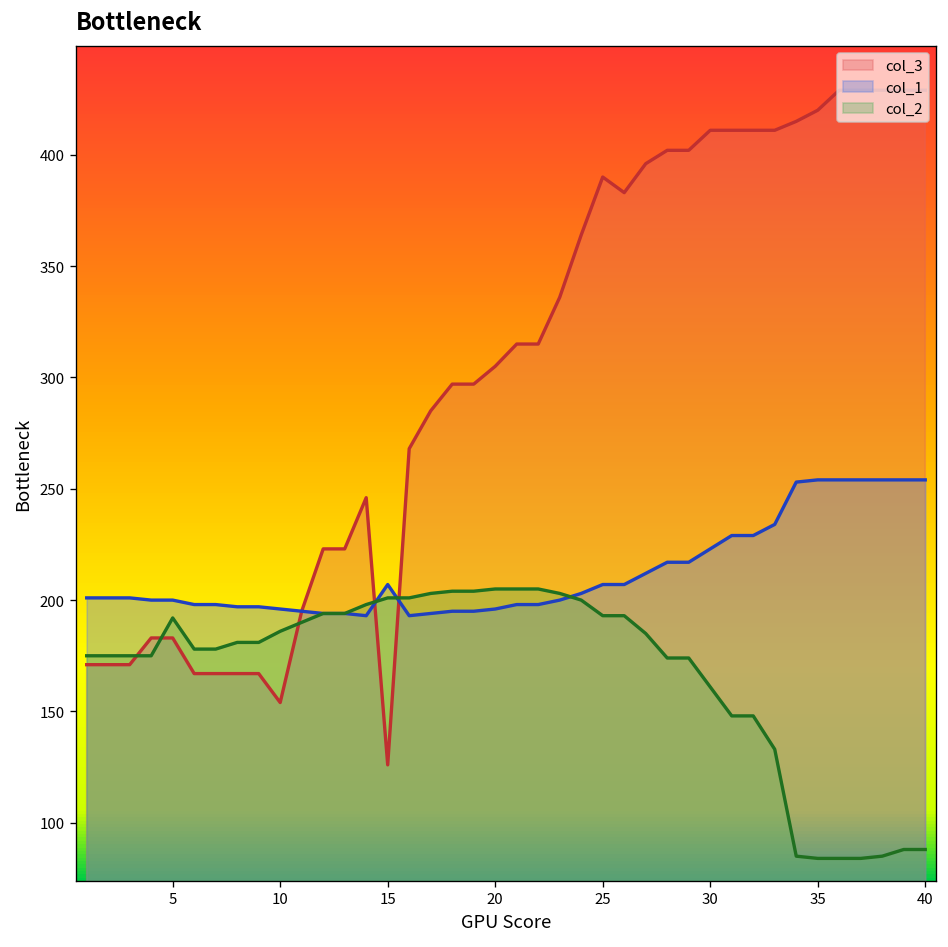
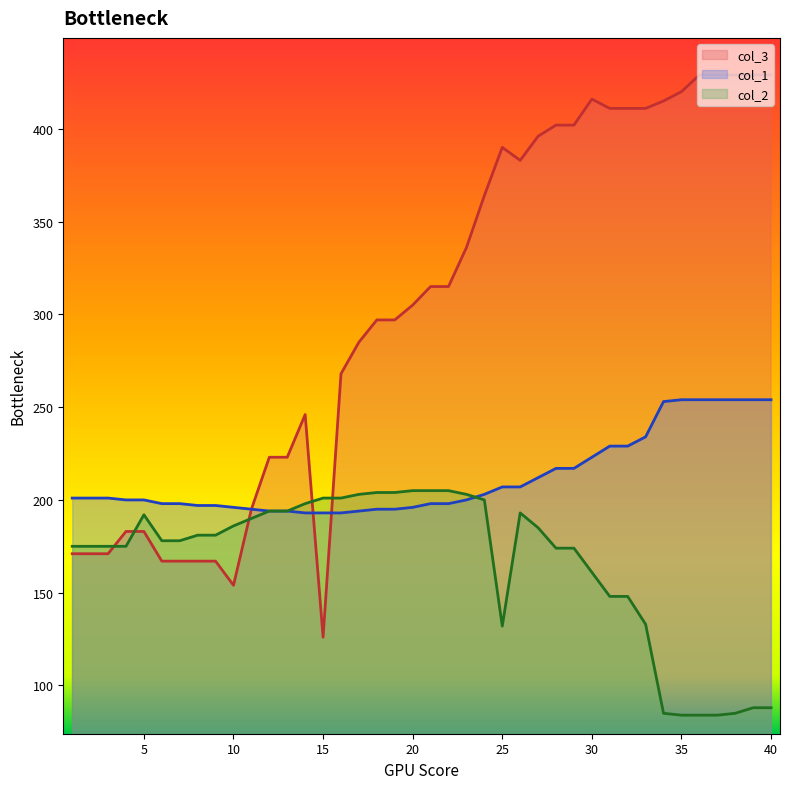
col_1, 15: 207 -> 193
col_2, 25: 193 -> 132
col_3, 30: 411 -> 416
